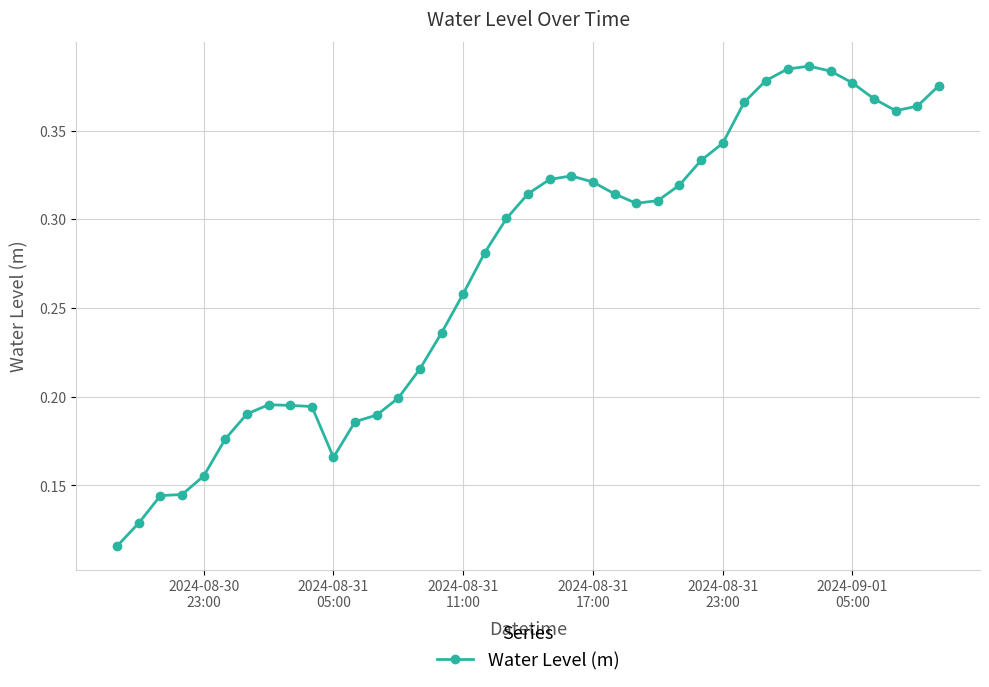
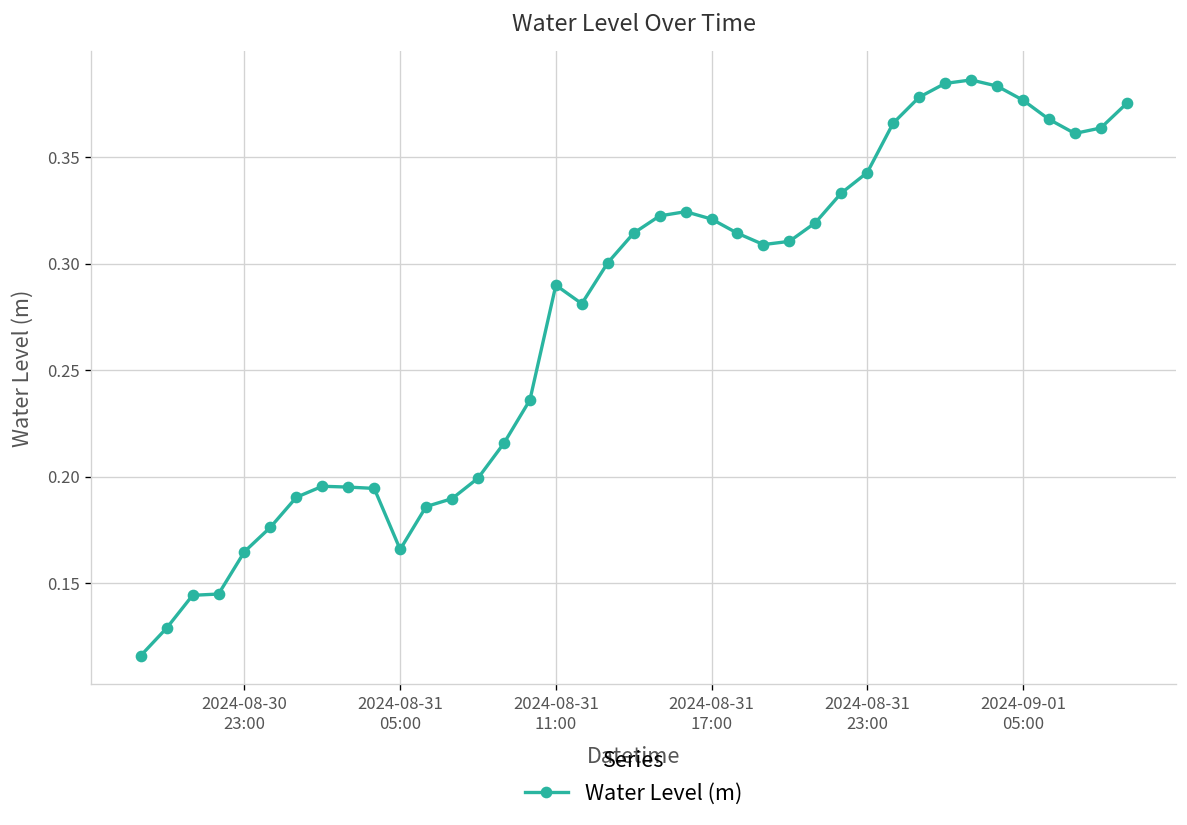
2024-08-30 23:00: 0.155 -> 0.165
2024-08-31 11:00: 0.258 -> 0.290
